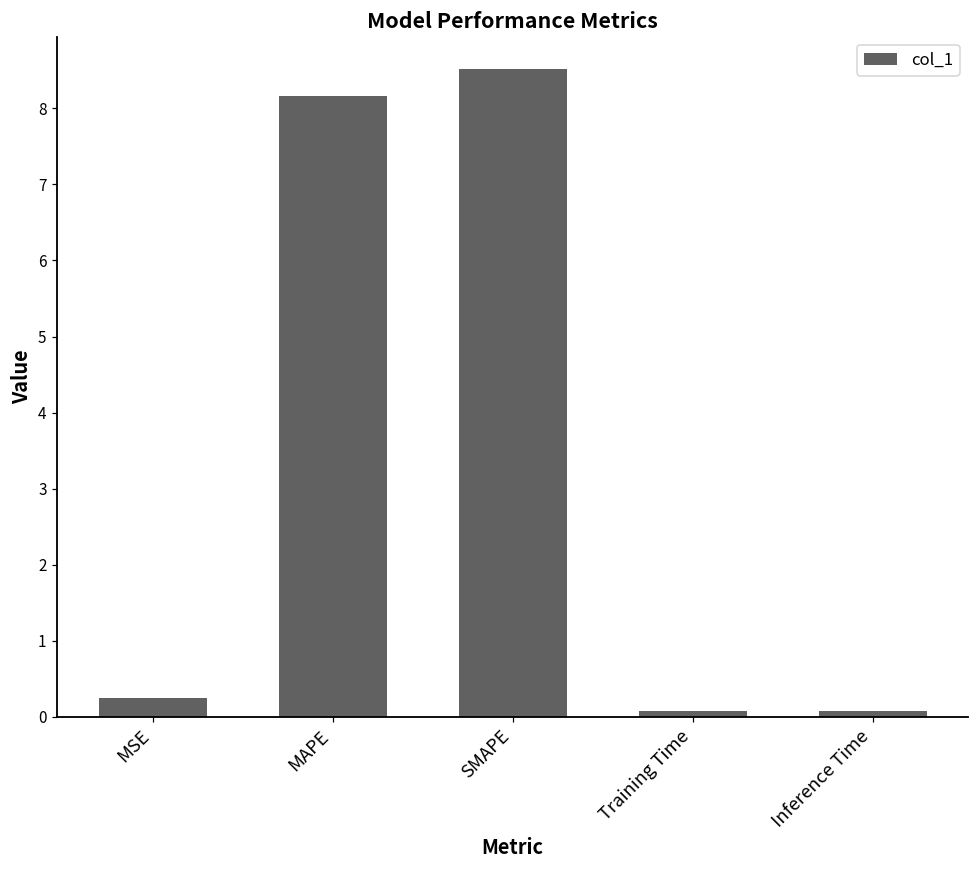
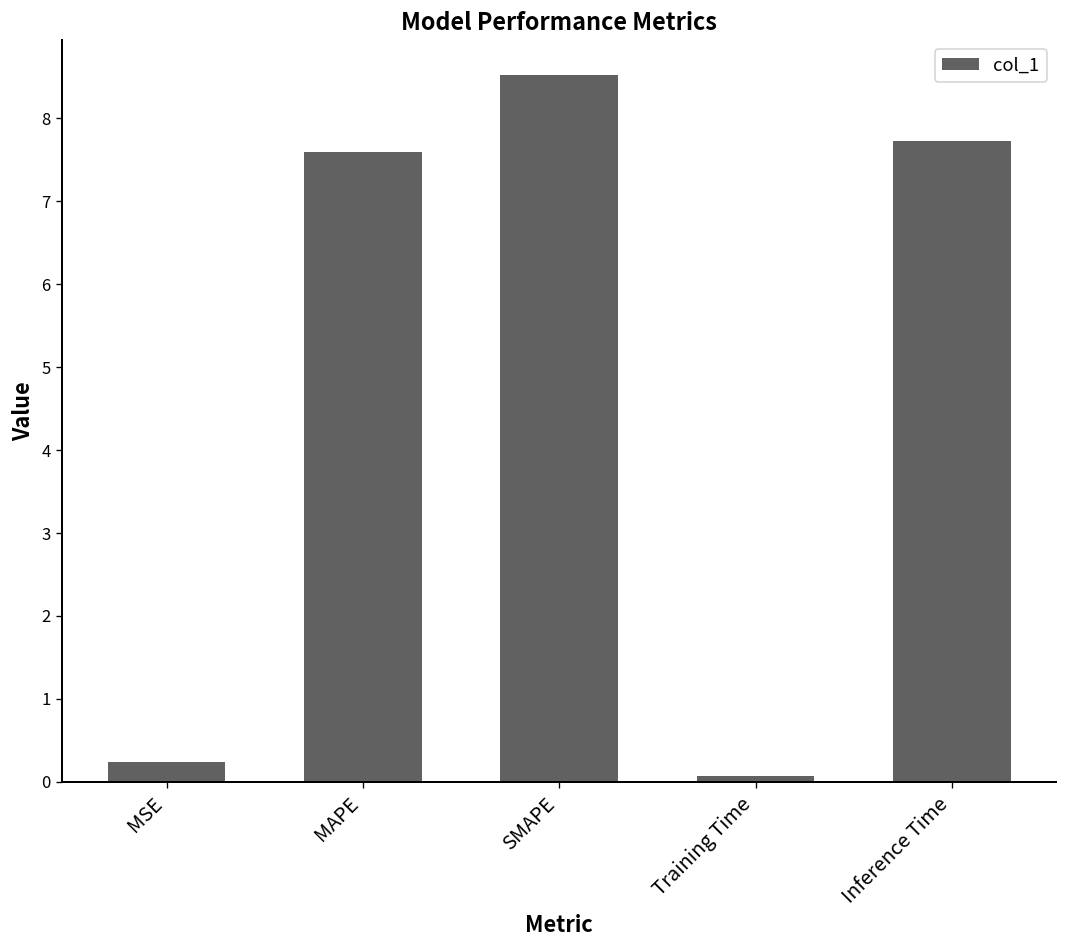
MAPE: 8.2 -> 7.6
Inference Time: 0.1 -> 7.7
